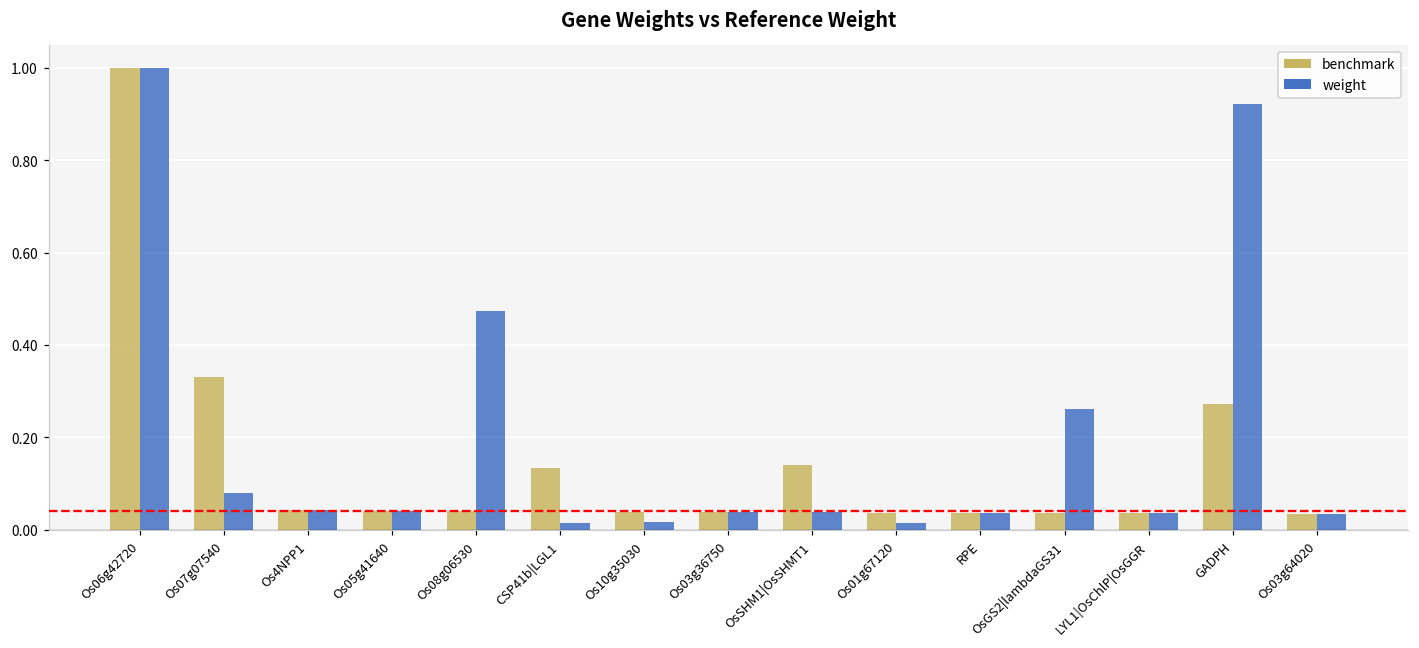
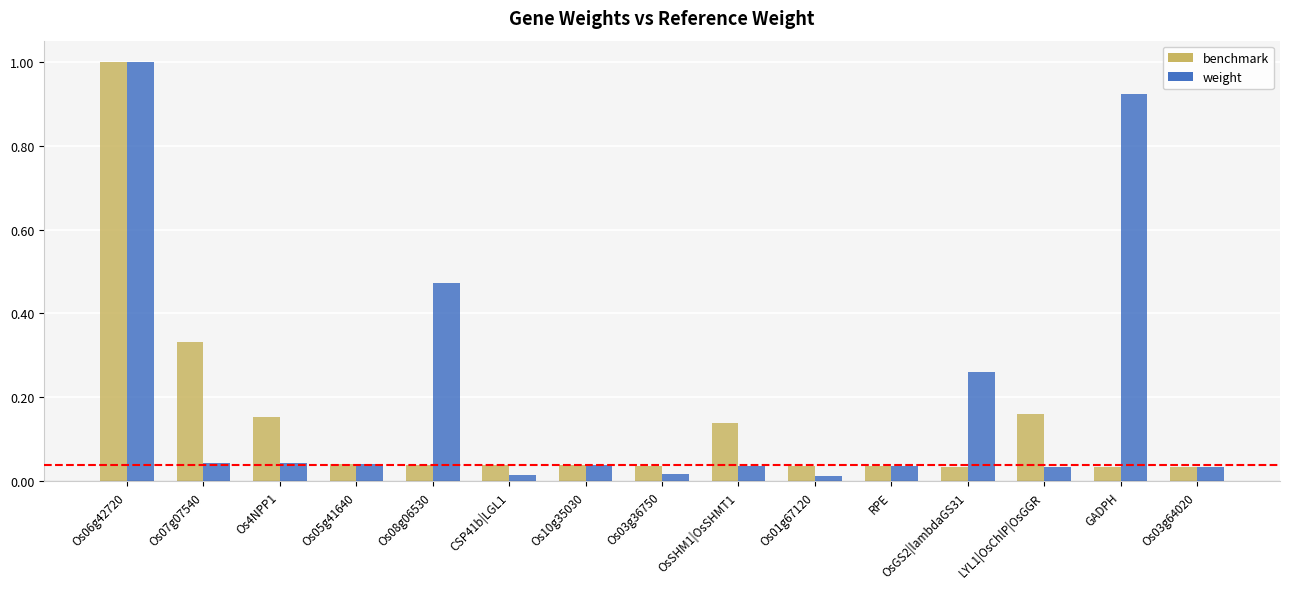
weight, Os07g07540: 0.08 -> 0.04
benchmark, Os4NPP1: 0.04 -> 0.15
benchmark, CSP41b|LGL1: 0.13 -> 0.04
weight, Os10g35030: 0.02 -> 0.04
weight, Os03g36750: 0.04 -> 0.02
benchmark, LYL1|OsChlP|OsGGR: 0.03 -> 0.16
benchmark, GADPH: 0.27 -> 0.03
